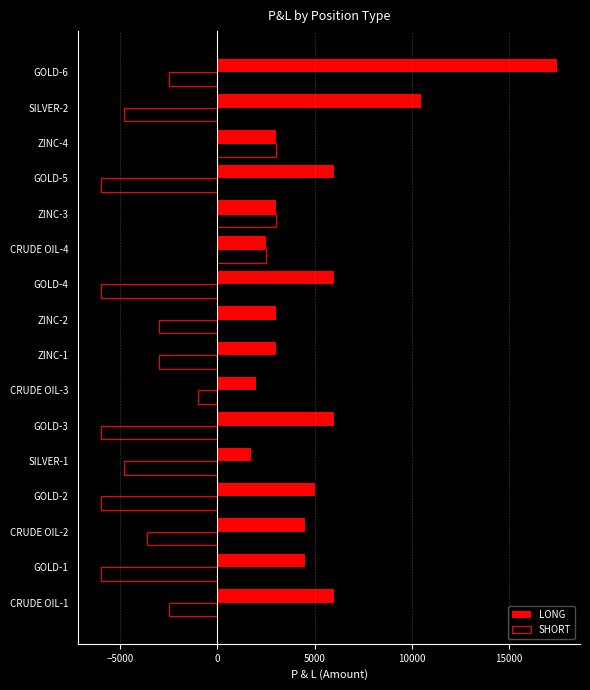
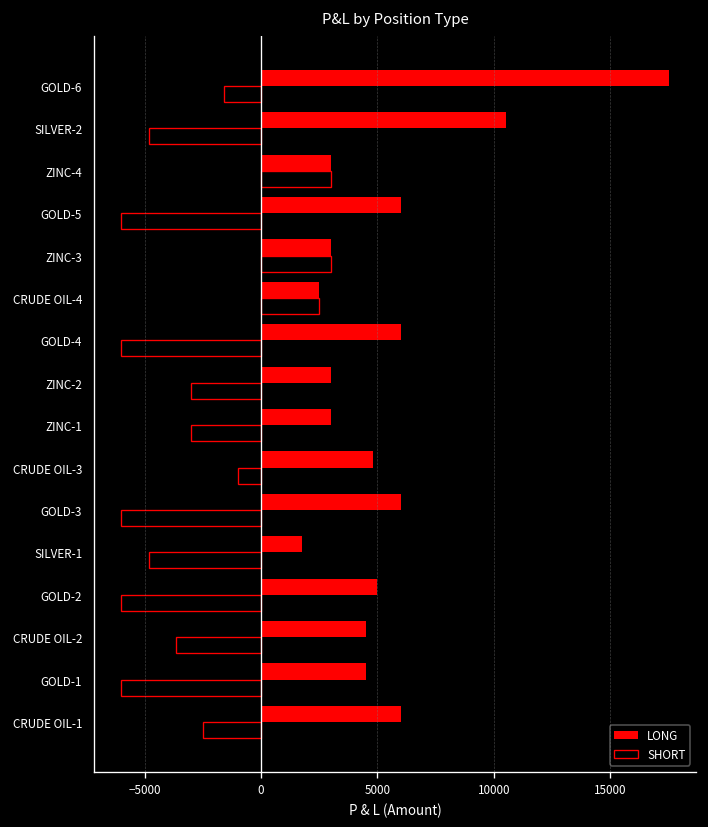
SHORT, GOLD-6: -2500 -> -1600
LONG, CRUDE OIL-3: 2000 -> 4800
